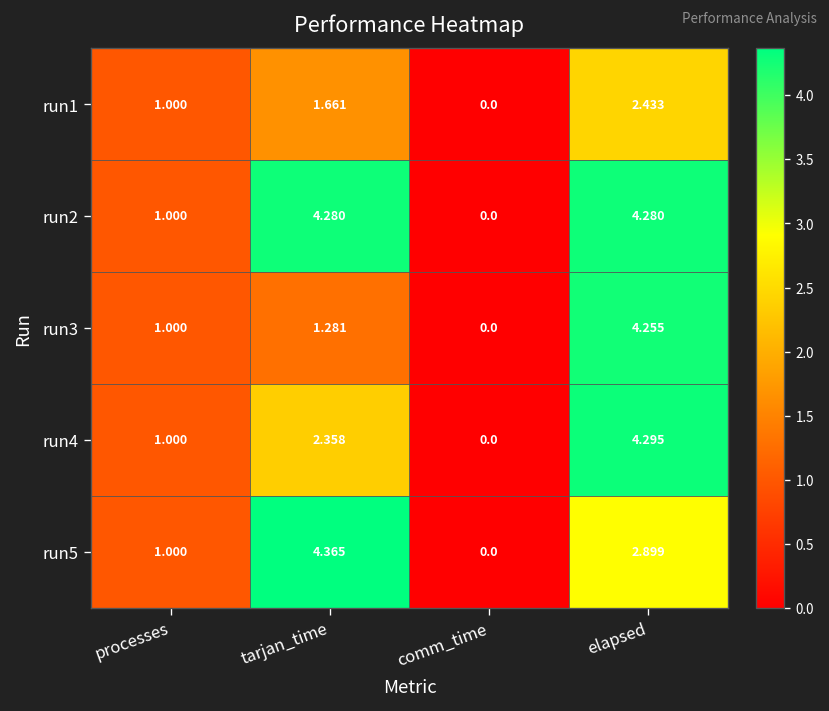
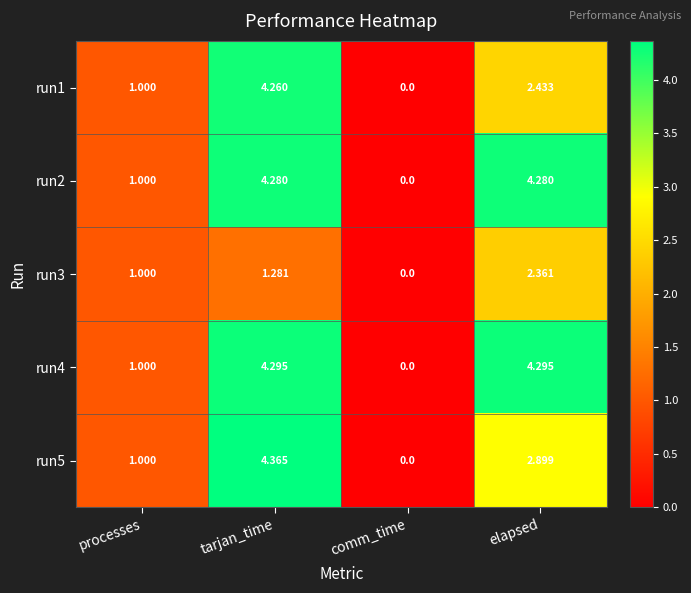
run1, tarjan_time: 1.661 -> 4.260
run3, elapsed: 4.255 -> 2.361
run4, tarjan_time: 2.358 -> 4.295
